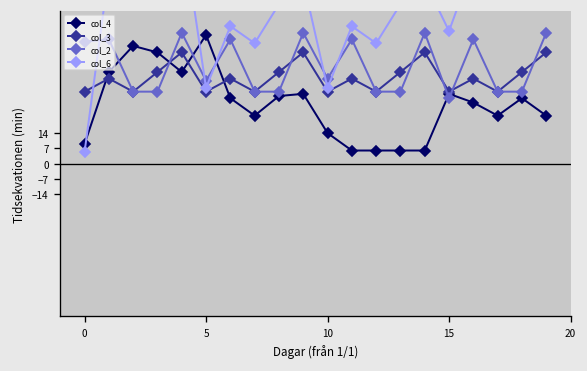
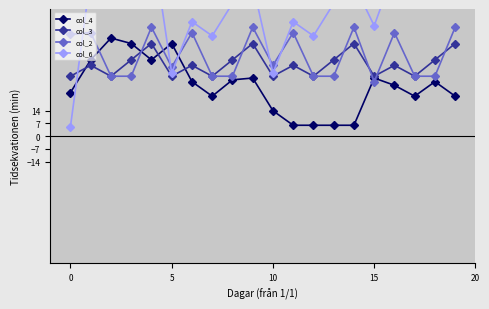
col_4, 0: 9 -> 24
col_4, 5: 59 -> 51
